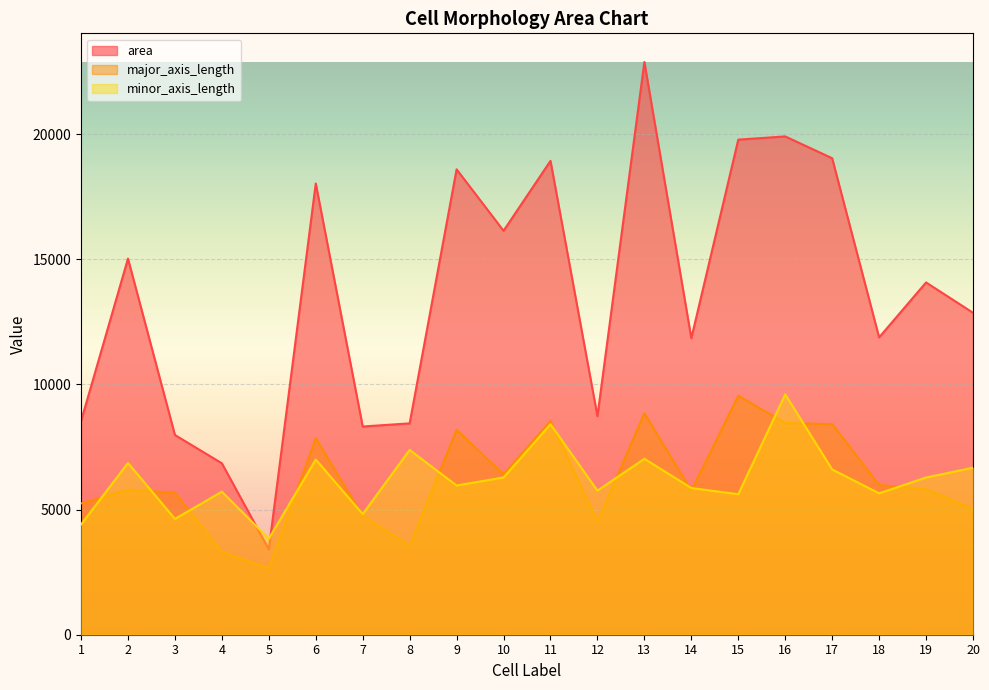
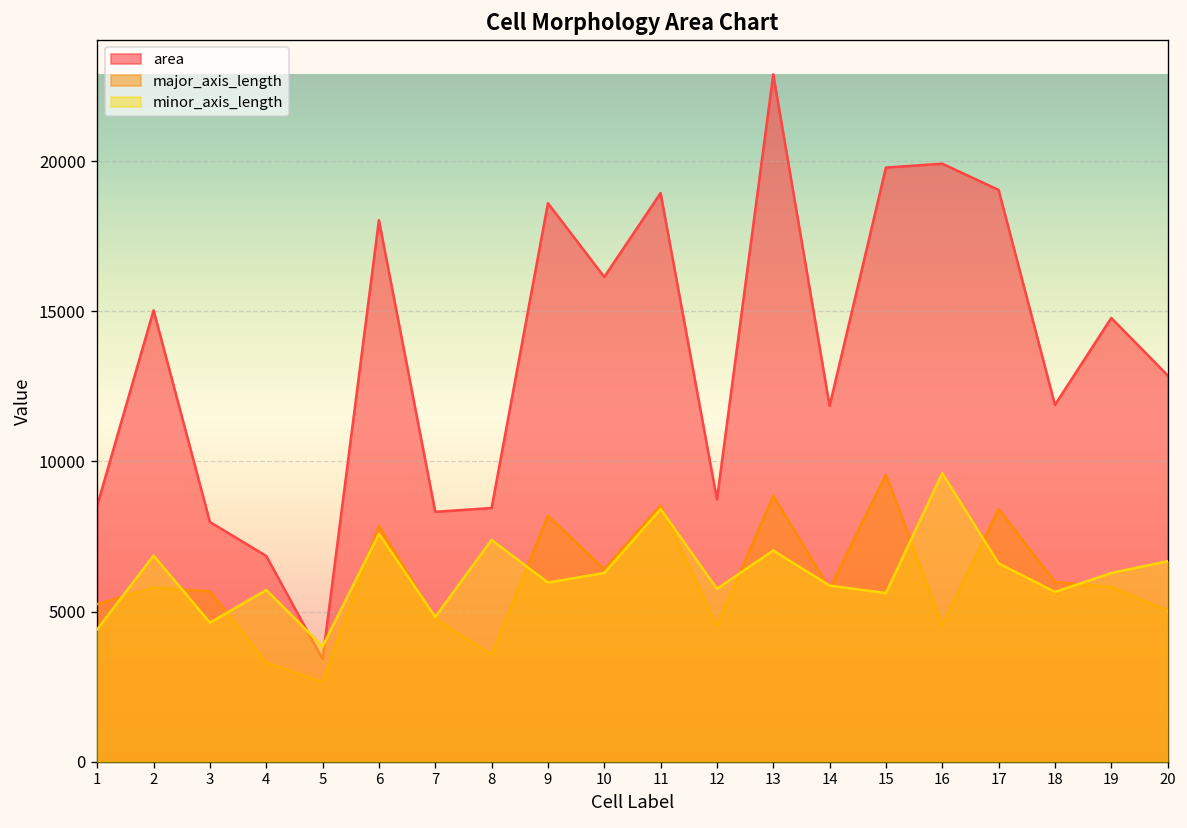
minor_axis_length, 6: 7000 -> 7600
major_axis_length, 16: 8500 -> 4500
area, 19: 14100 -> 14800
